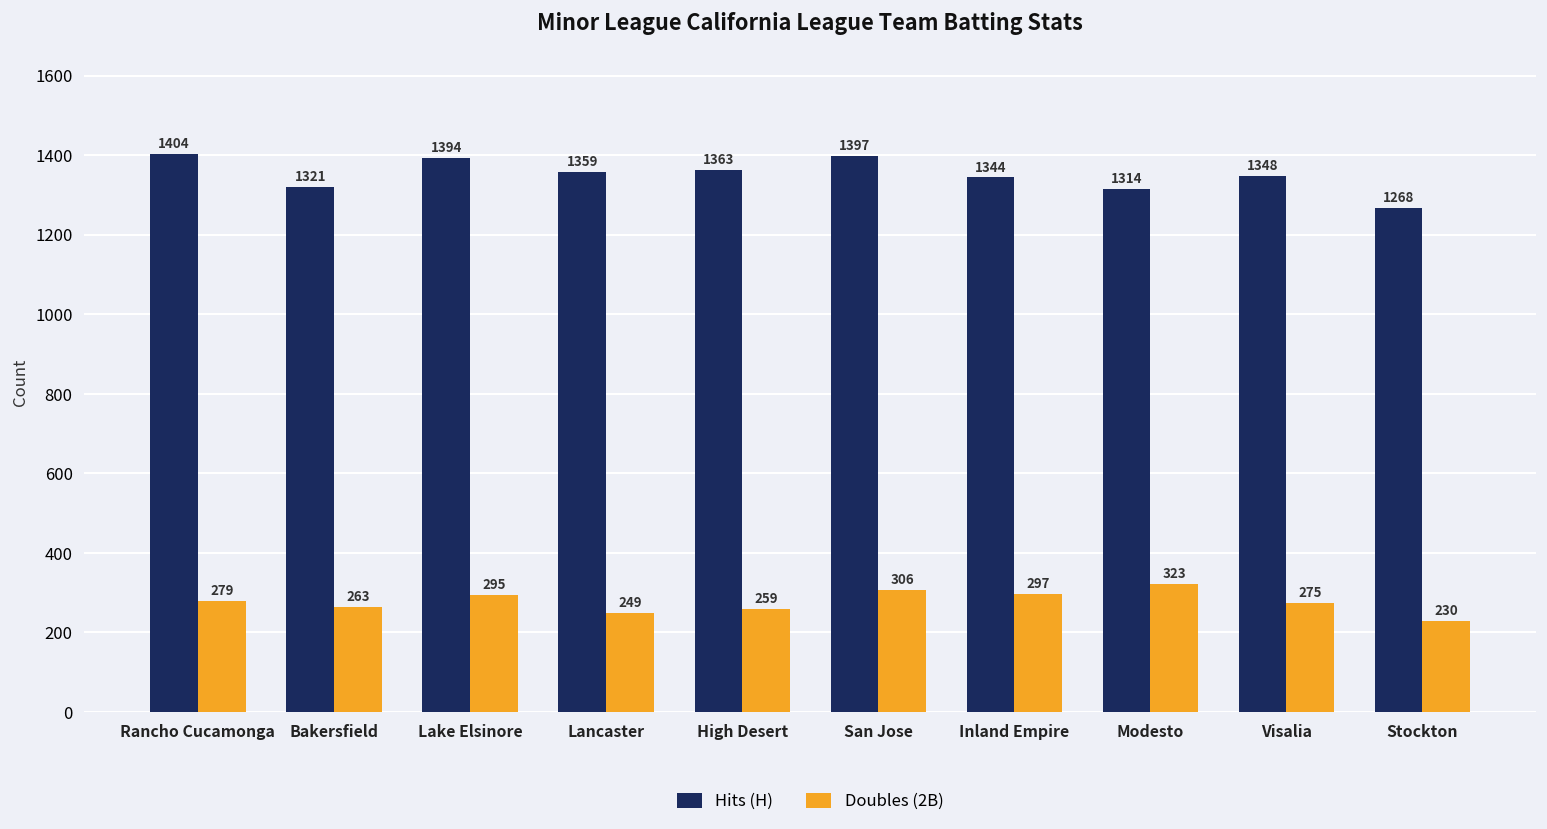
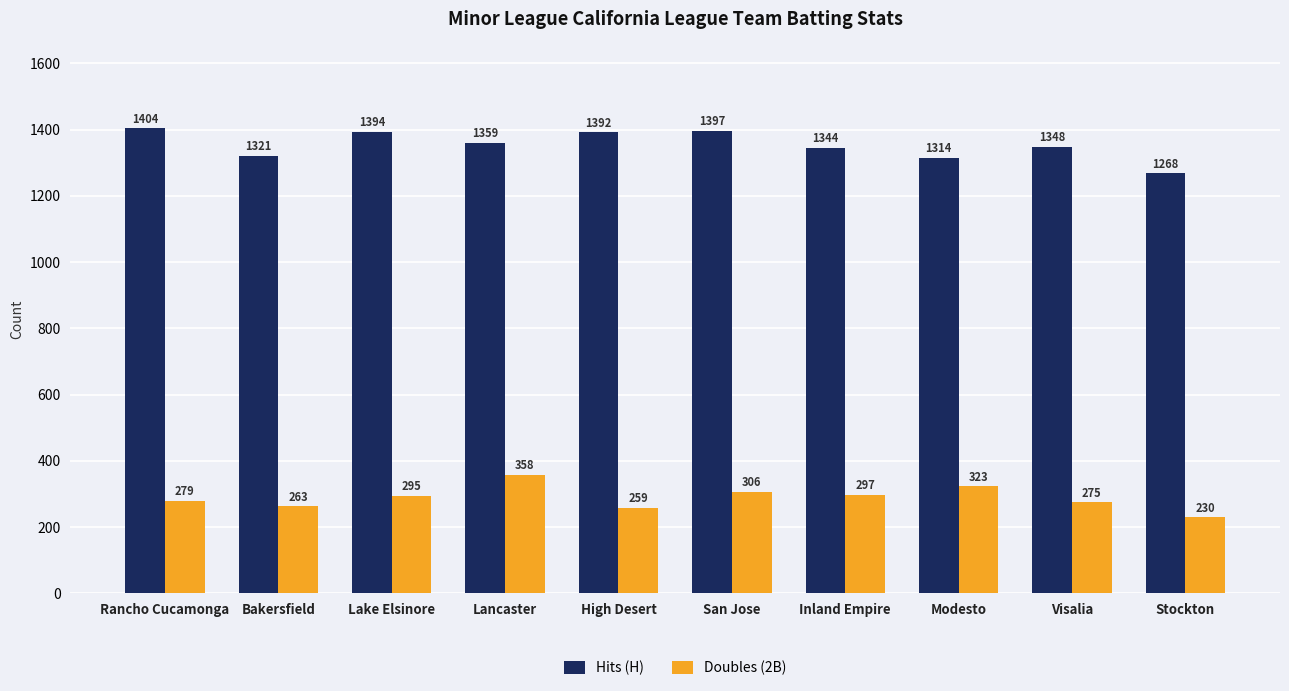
Doubles (2B), Lancaster: 249 -> 358
Hits (H), High Desert: 1363 -> 1392
